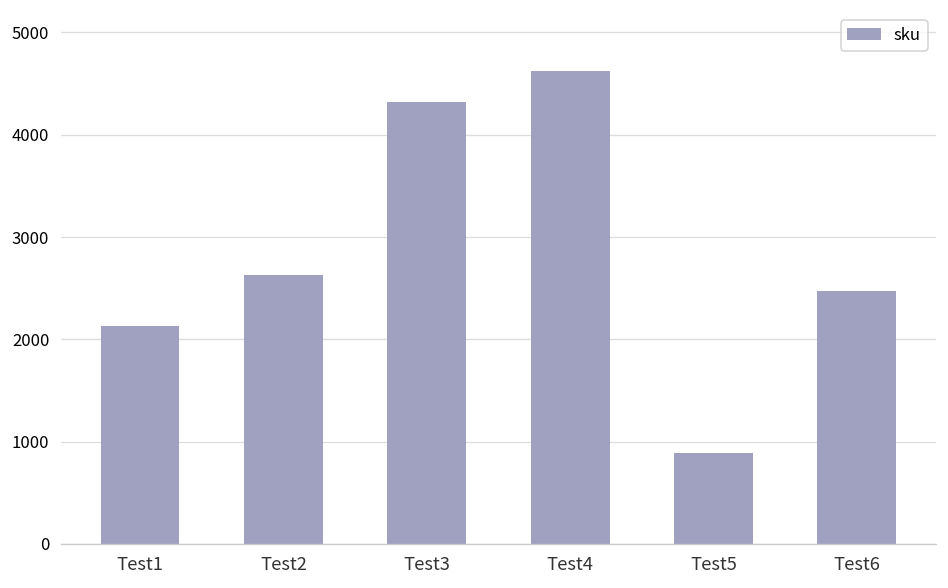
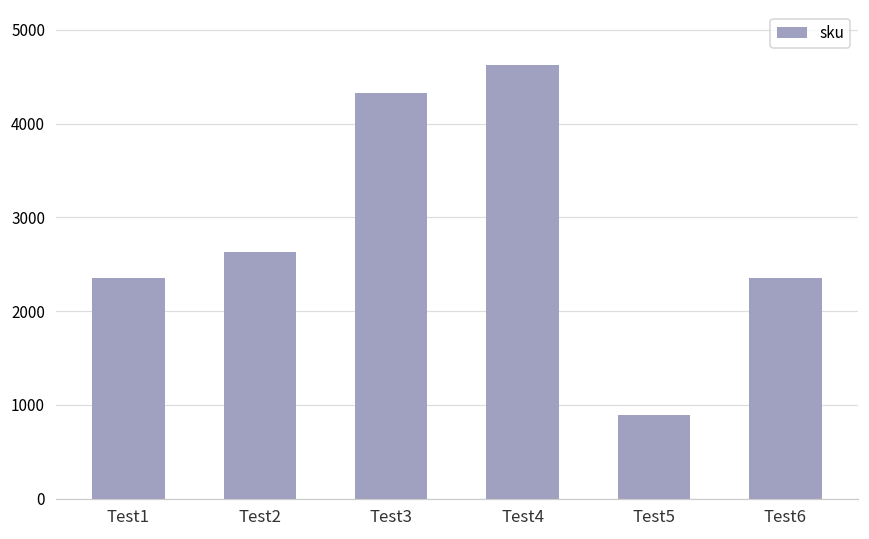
Test1: 2100 -> 2400
Test6: 2500 -> 2400
